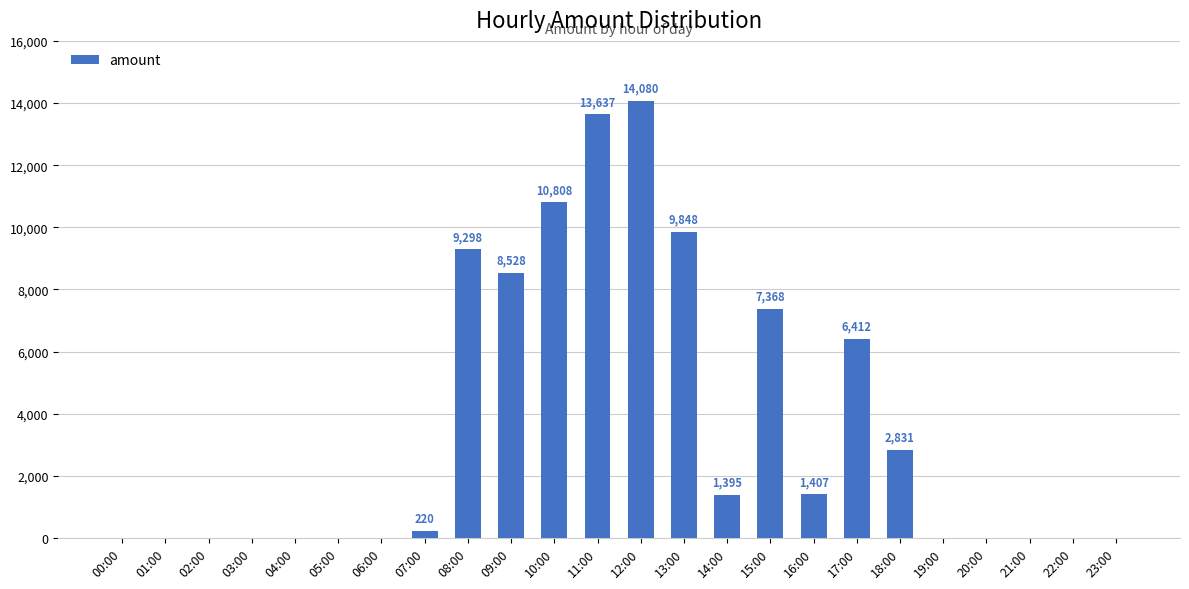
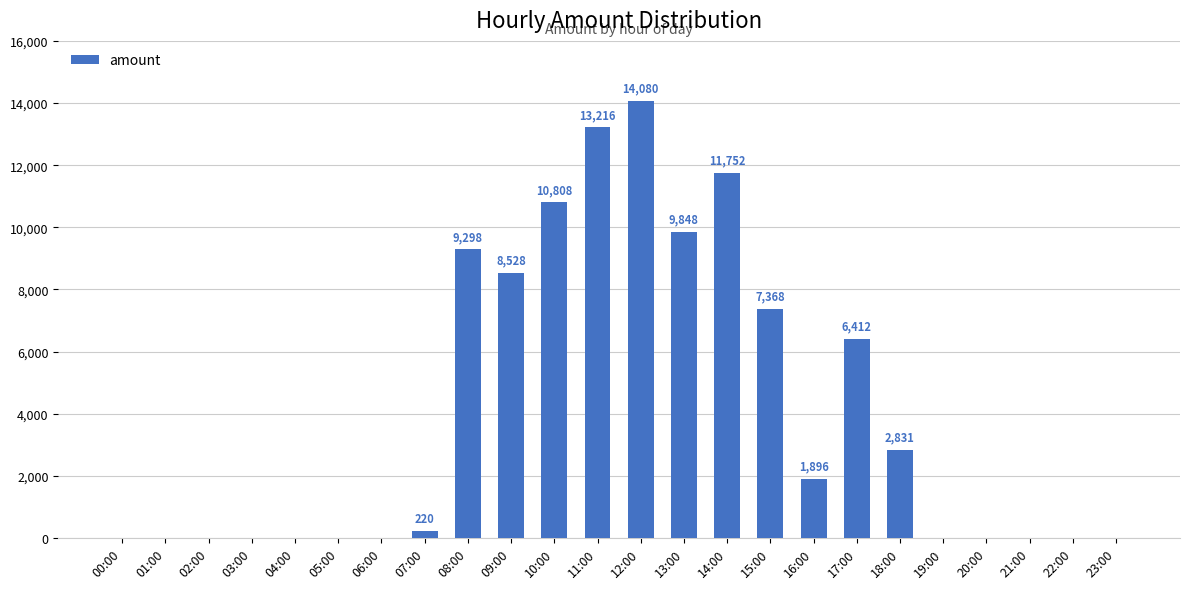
11:00: 13,637 -> 13,216
14:00: 1,395 -> 11,752
16:00: 1,407 -> 1,896
